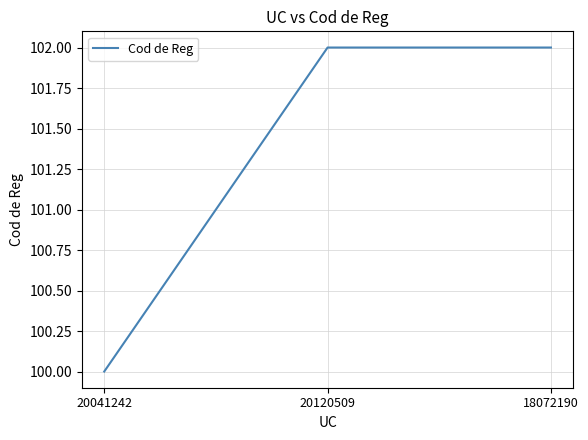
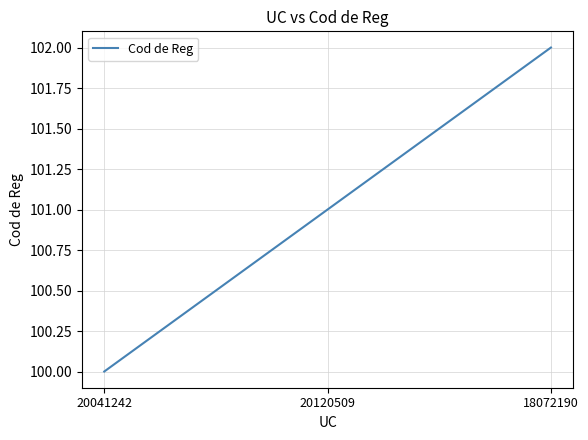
20120509: 102 -> 101
